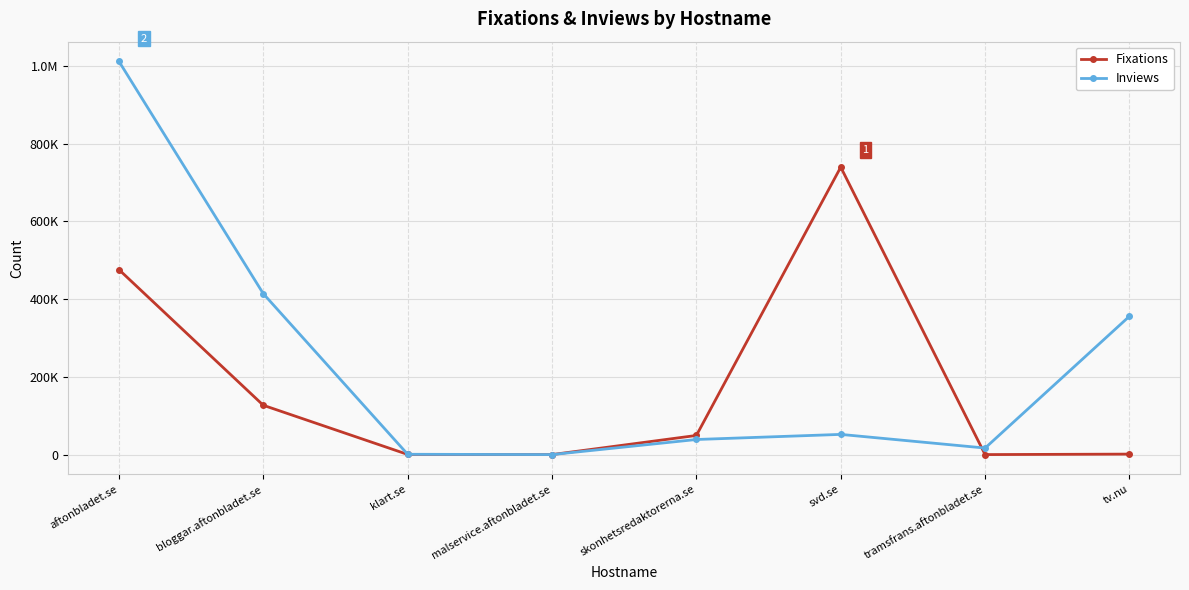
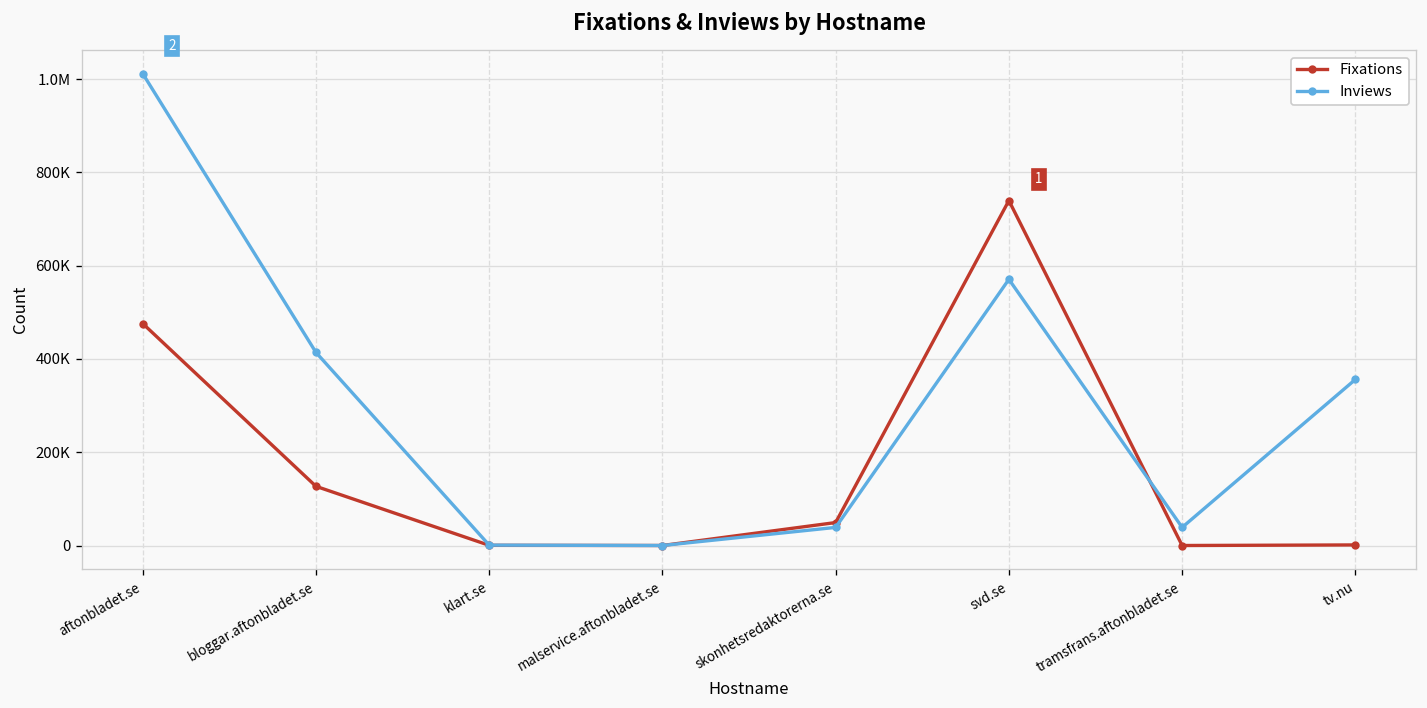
Inviews, svd.se: 50000 -> 570000
Inviews, tramsfrans.aftonbladet.se: 20000 -> 40000
